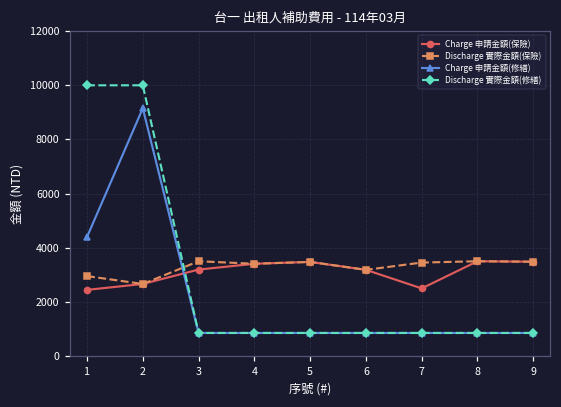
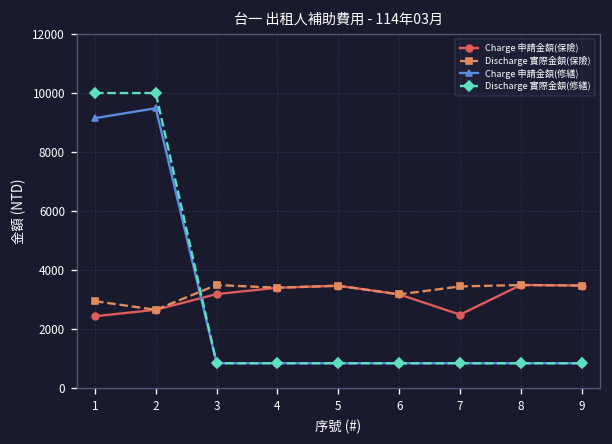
Charge 申請金額(修繕), 1: 4400 -> 9200
Charge 申請金額(修繕), 2: 9200 -> 9500
